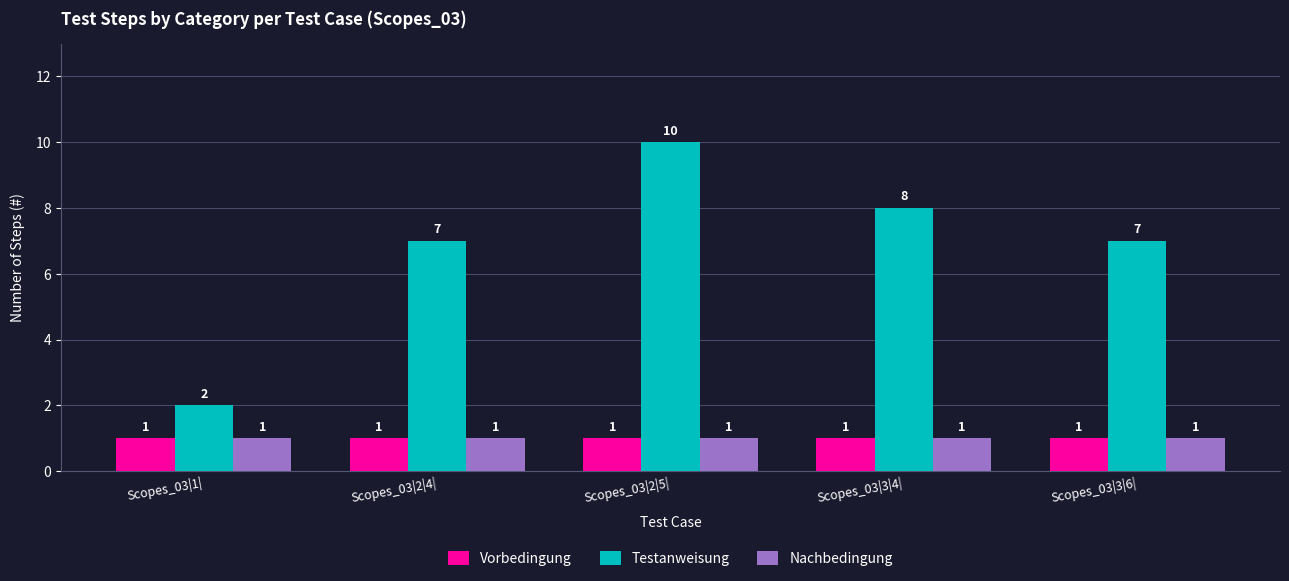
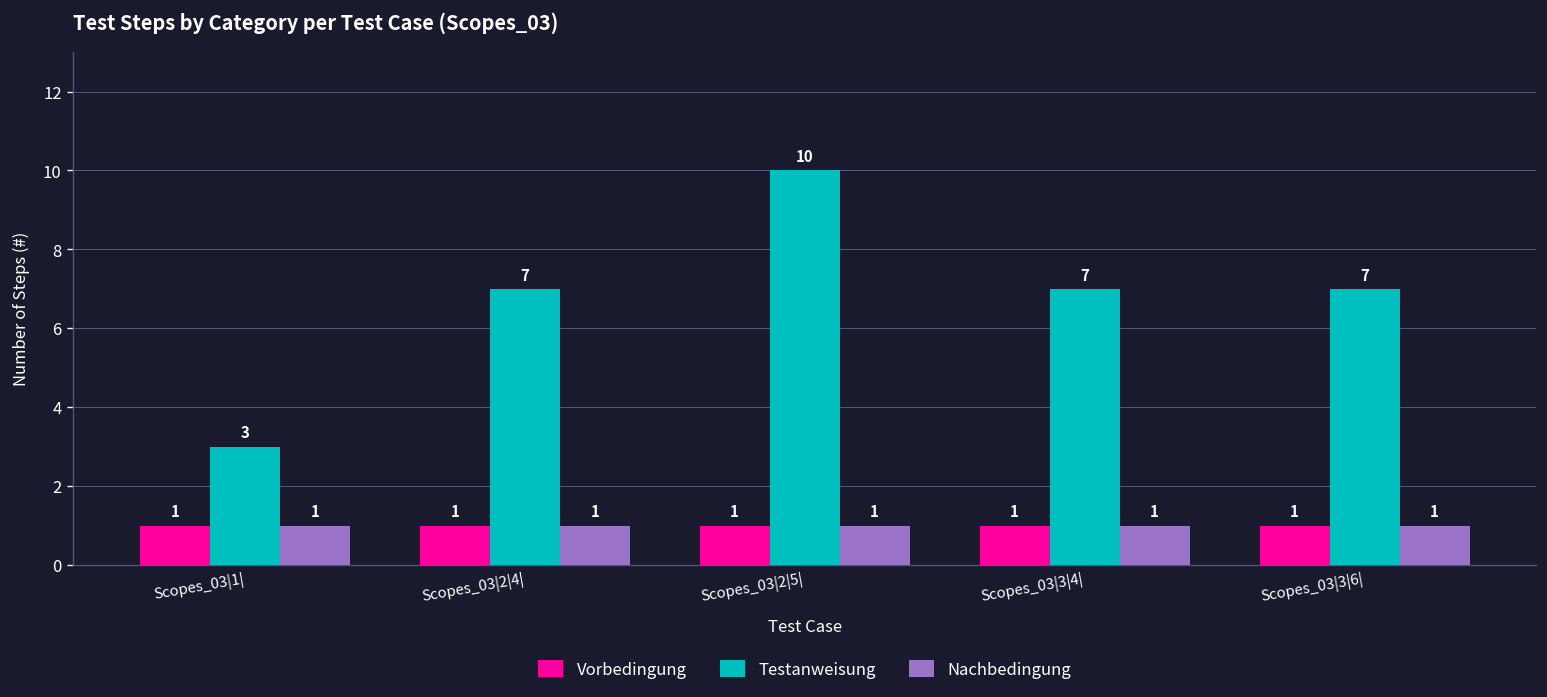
Testanweisung, Scopes_03|1|: 2 -> 3
Testanweisung, Scopes_03|3|4|: 8 -> 7
